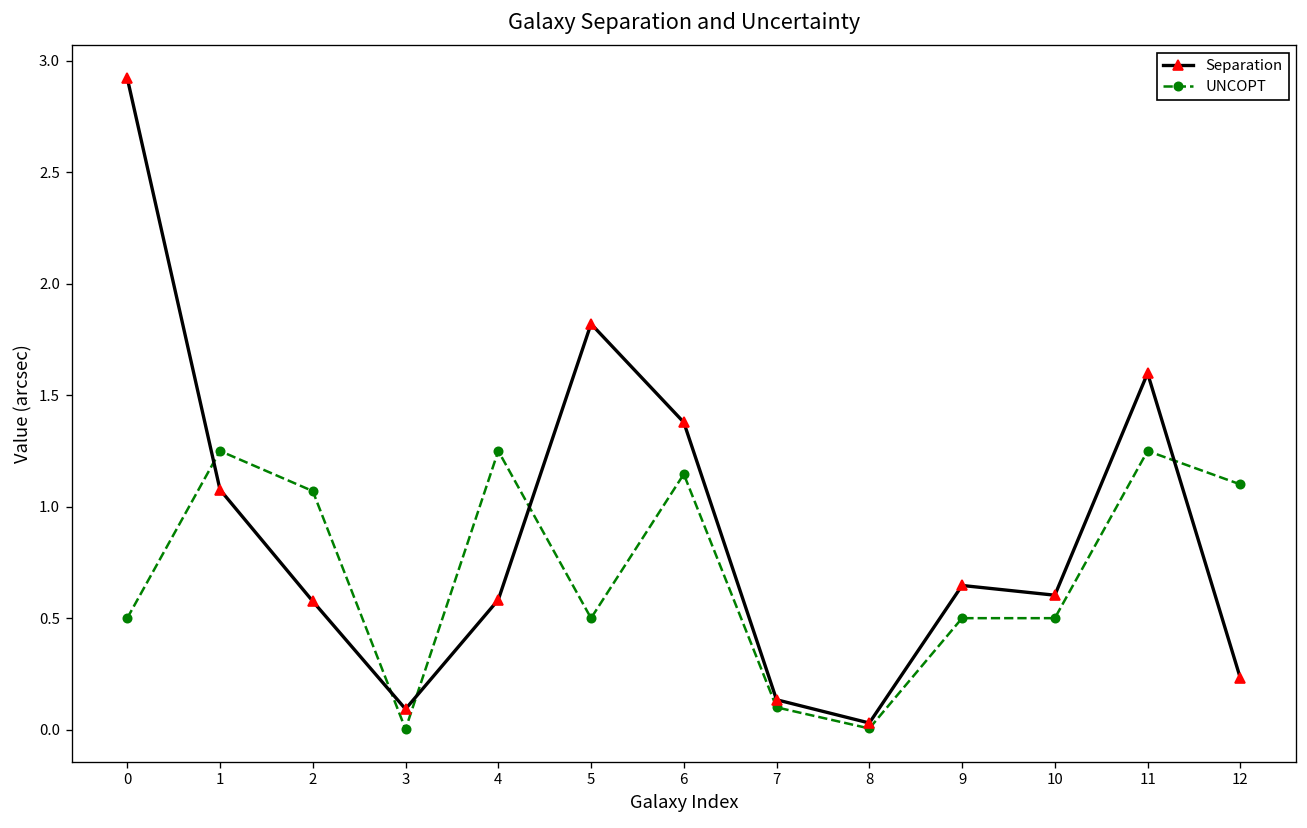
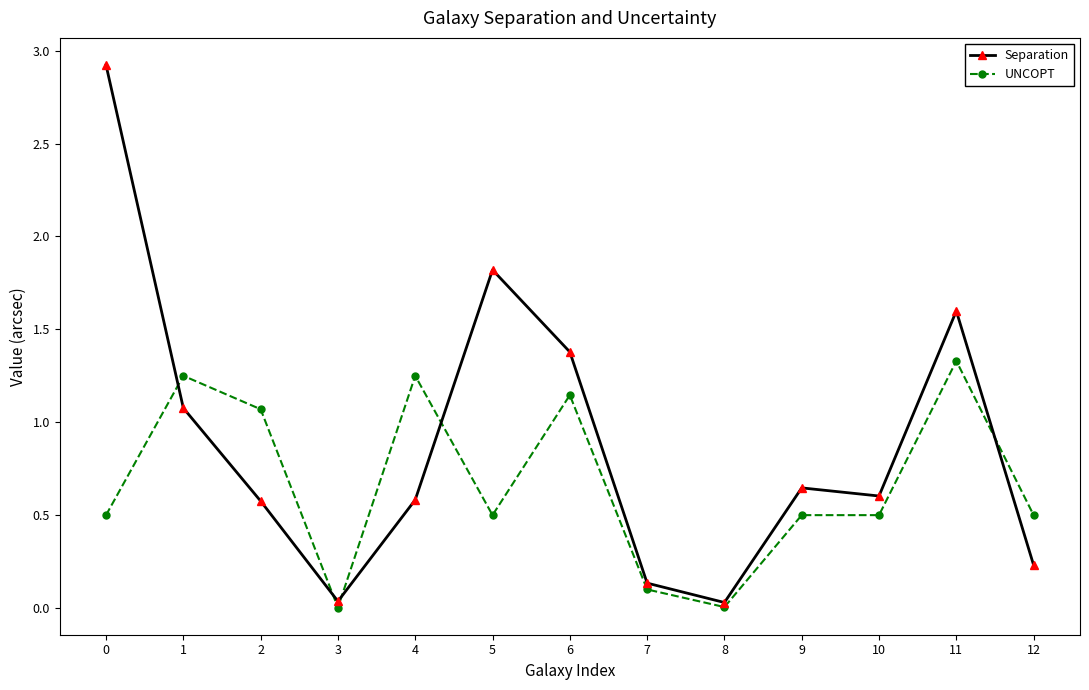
Separation, 3: 0.09 -> 0.04
UNCOPT, 11: 1.25 -> 1.33
UNCOPT, 12: 1.1 -> 0.5
